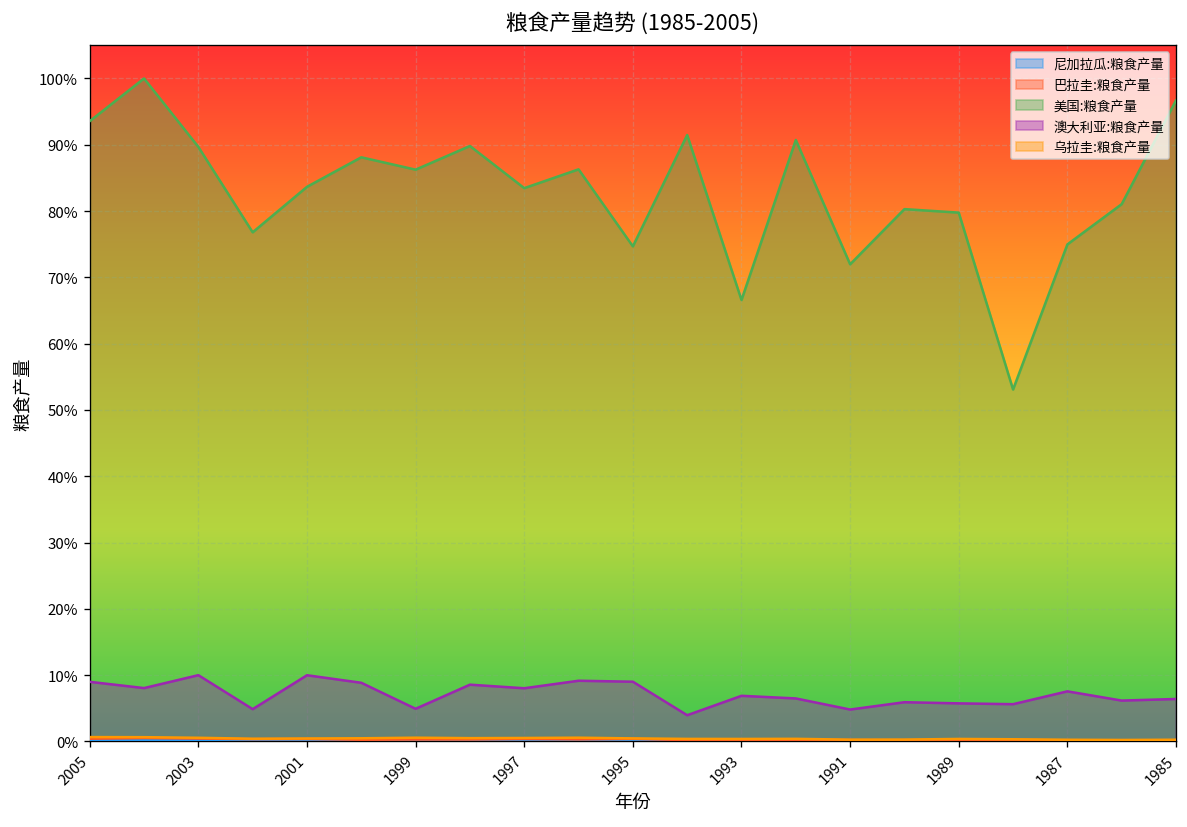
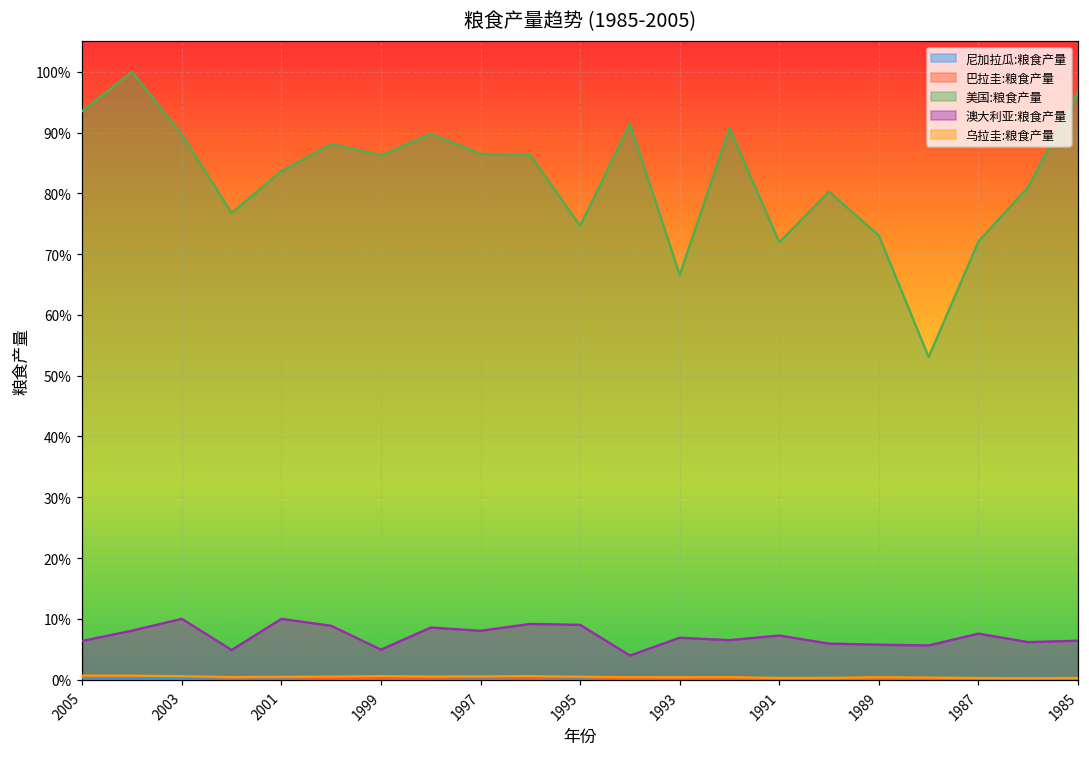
澳大利亚:粮食产量, 2005: 9% -> 6%
美国:粮食产量, 1997: 83% -> 86%
澳大利亚:粮食产量, 1991: 5% -> 7%
美国:粮食产量, 1989: 80% -> 73%
美国:粮食产量, 1987: 75% -> 72%
